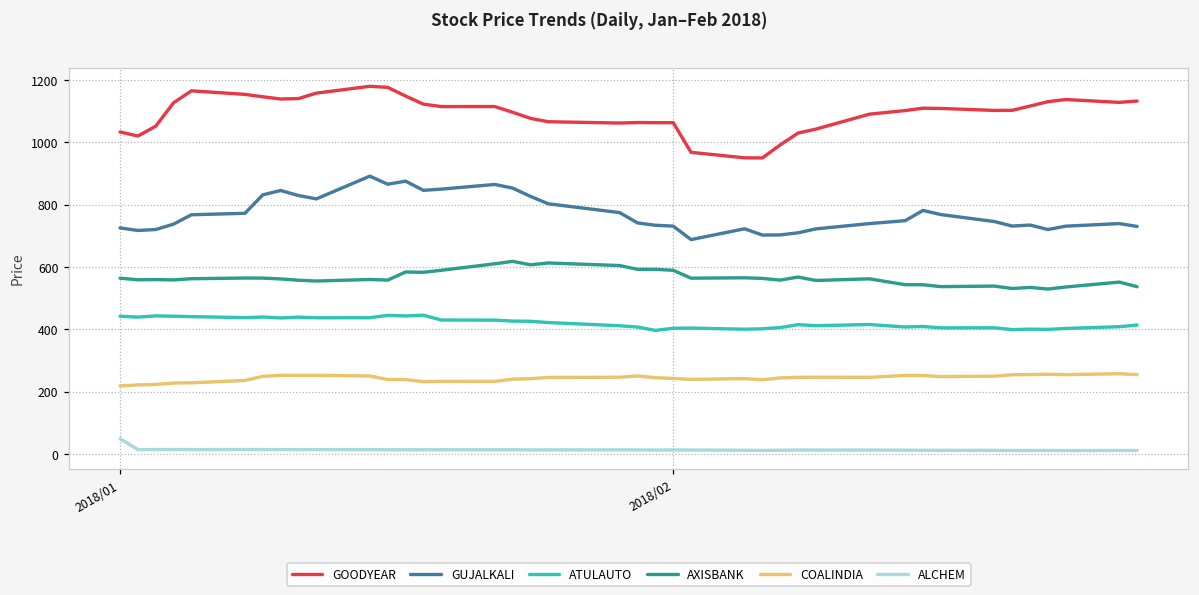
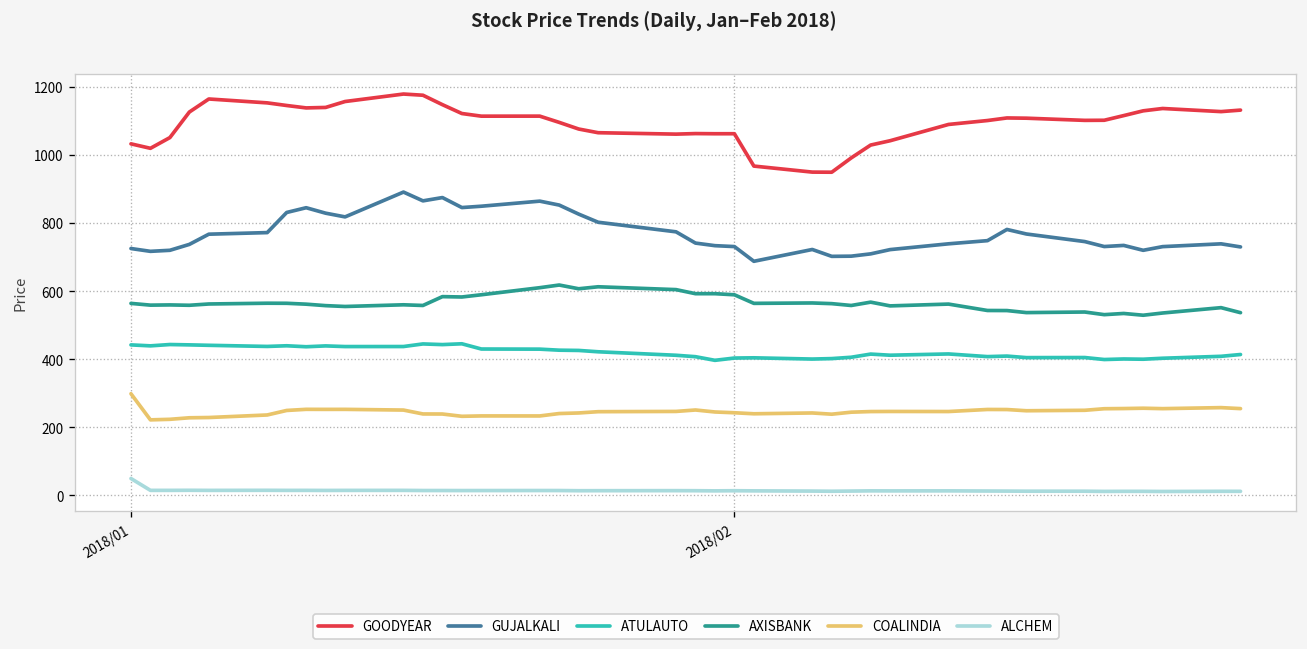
COALINDIA, 2018/01: 220 -> 300
